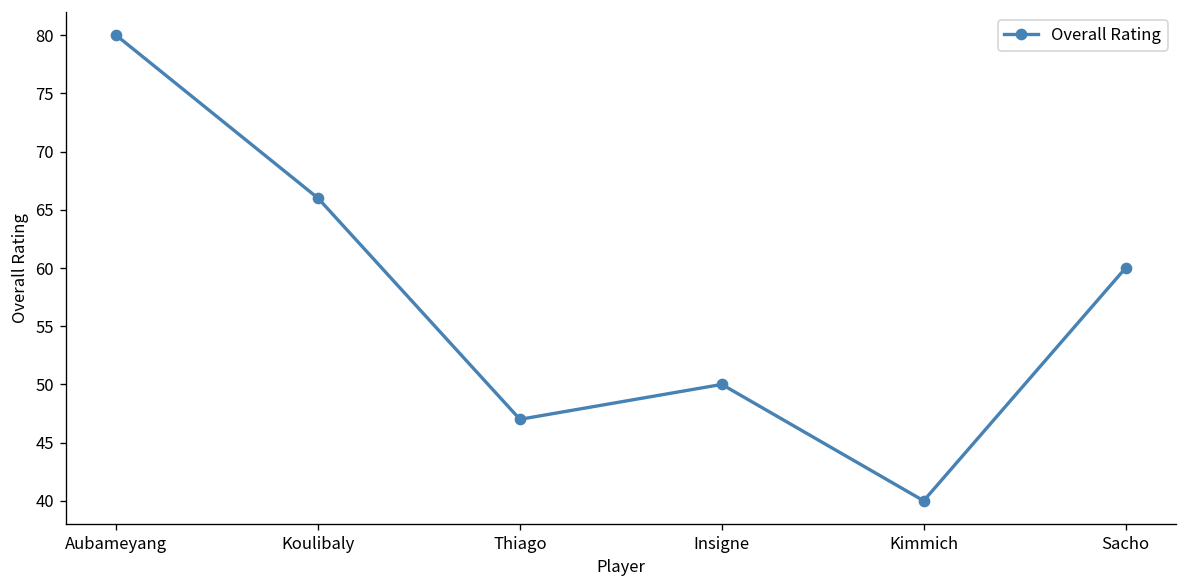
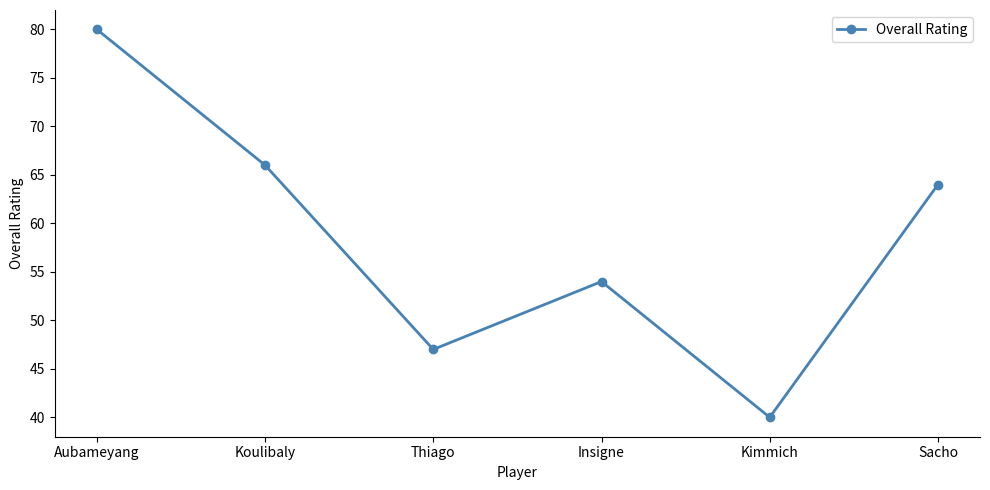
Insigne: 50 -> 54
Sacho: 60 -> 64
